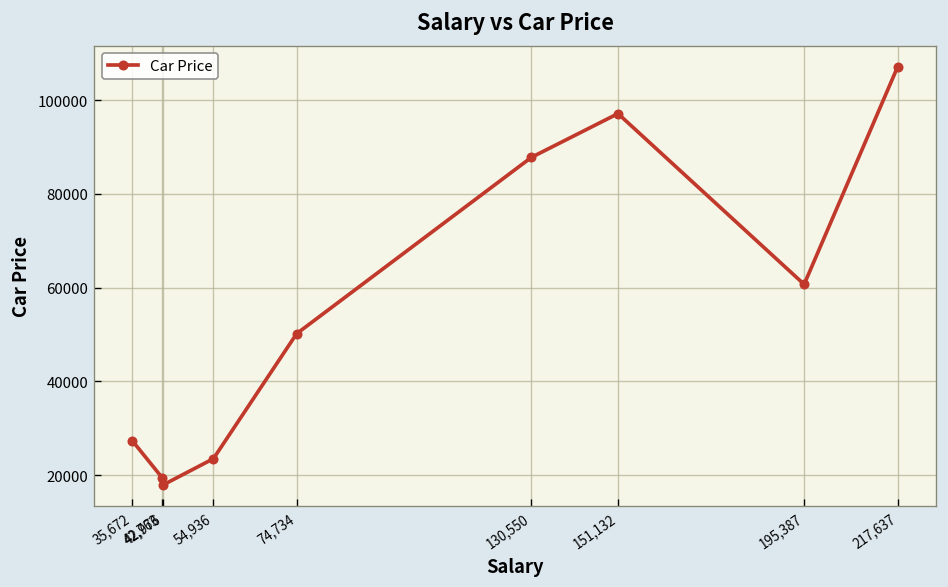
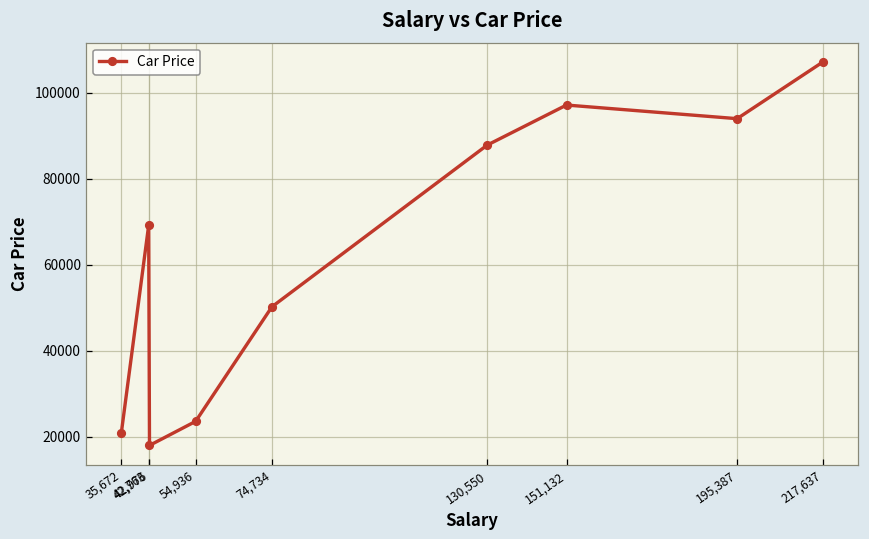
35,672: 27000 -> 21000
42,763: 19000 -> 69000
195,387: 61000 -> 94000
